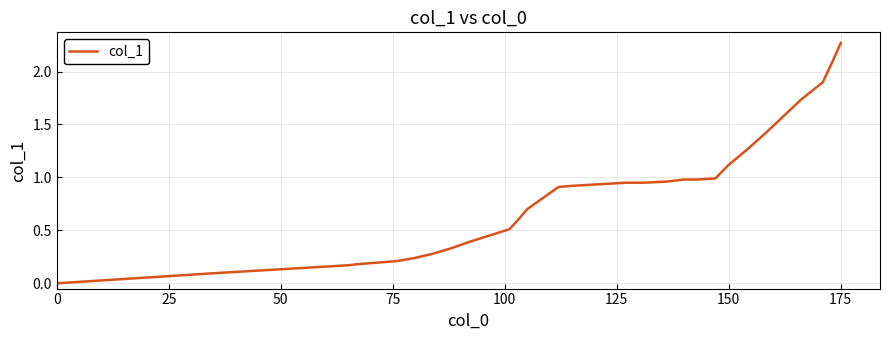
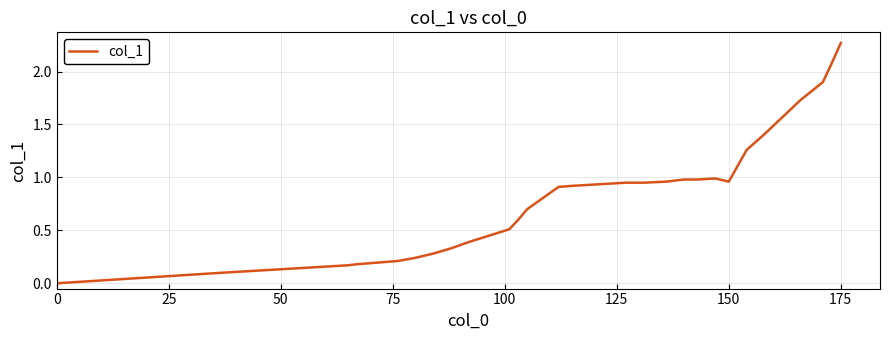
150: 1.12 -> 0.96
